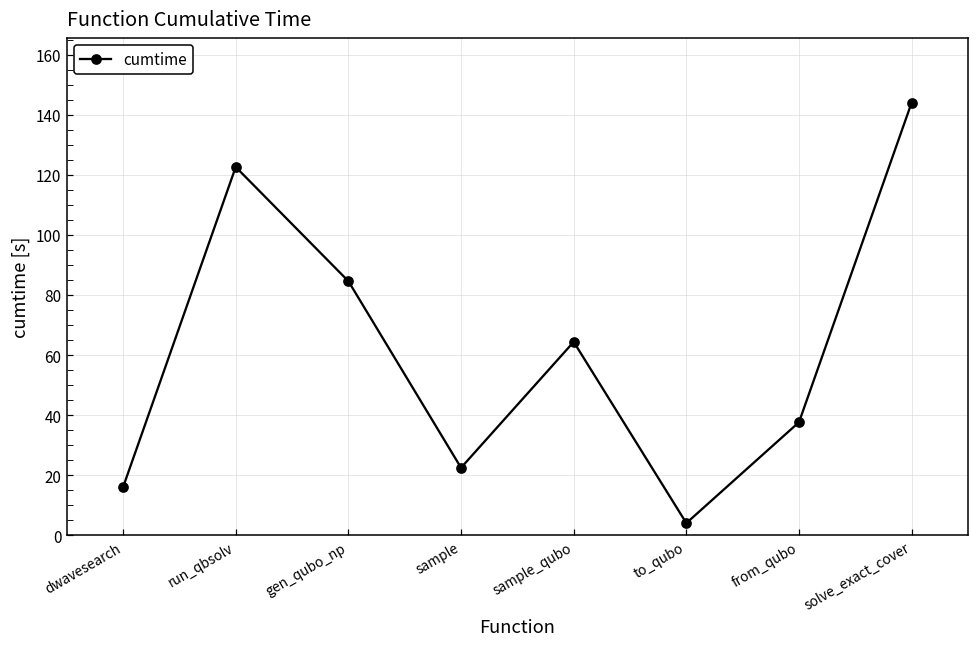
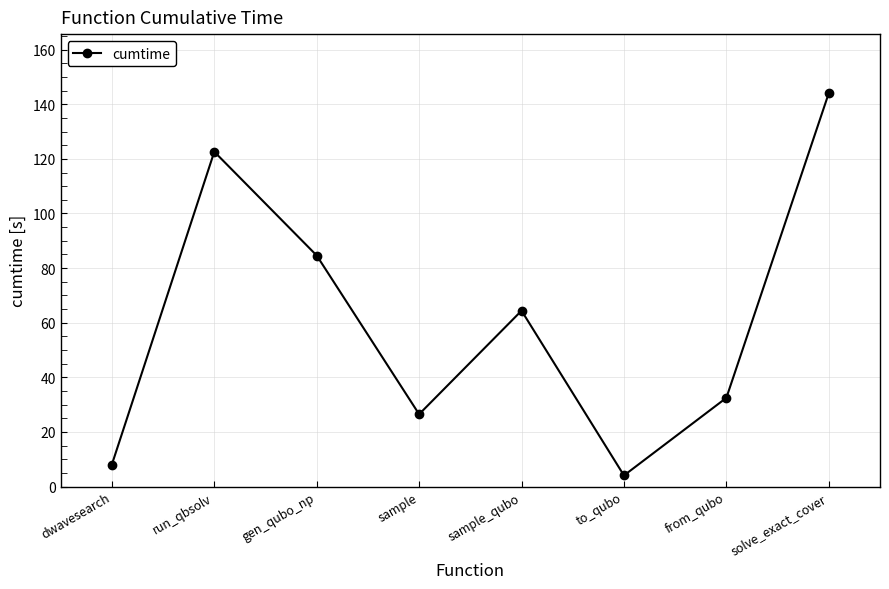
dwavesearch: 16 -> 8
sample: 22 -> 26
from_qubo: 38 -> 32
